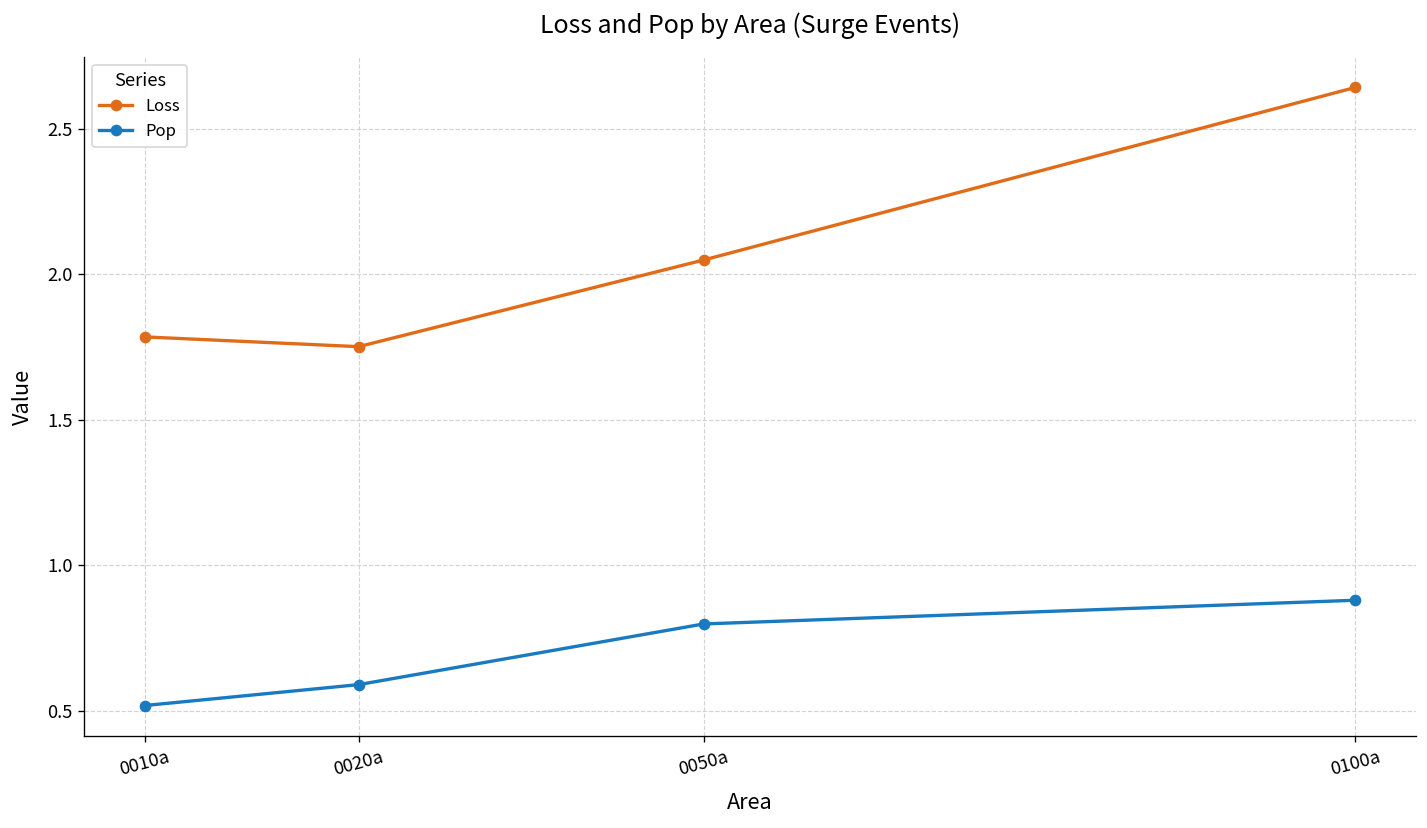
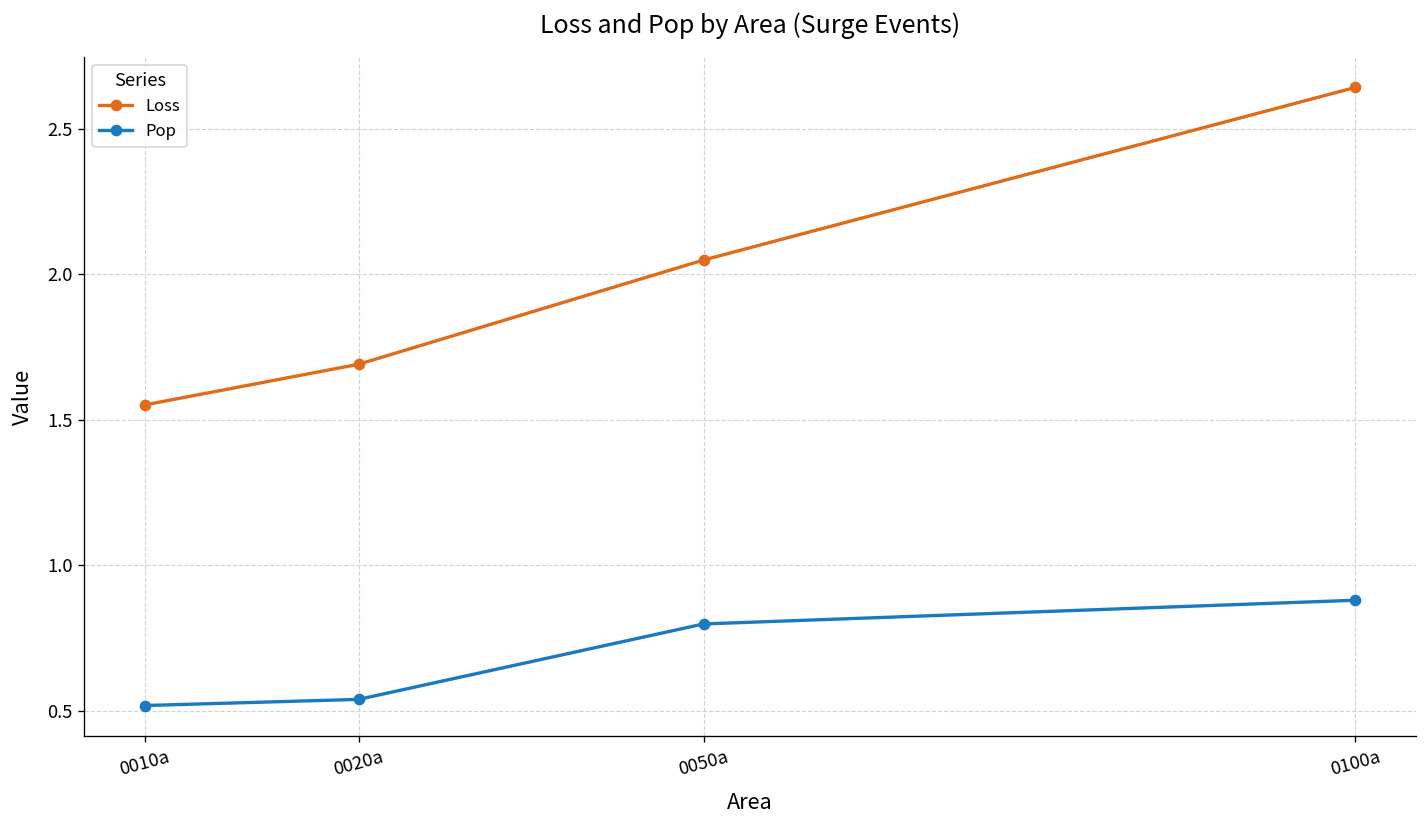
Loss, 0010a: 1.79 -> 1.55
Loss, 0020a: 1.75 -> 1.69
Pop, 0020a: 0.59 -> 0.54
